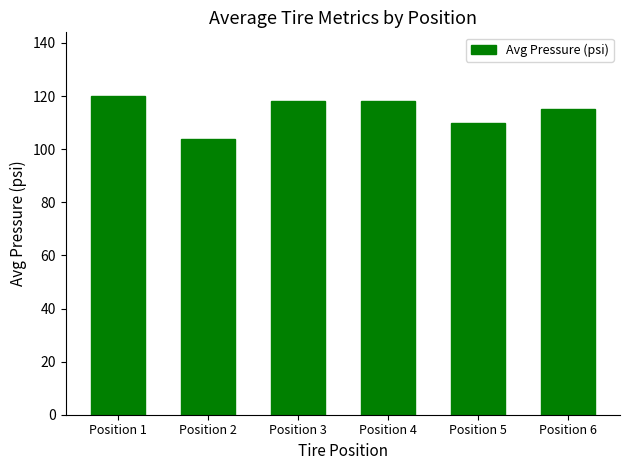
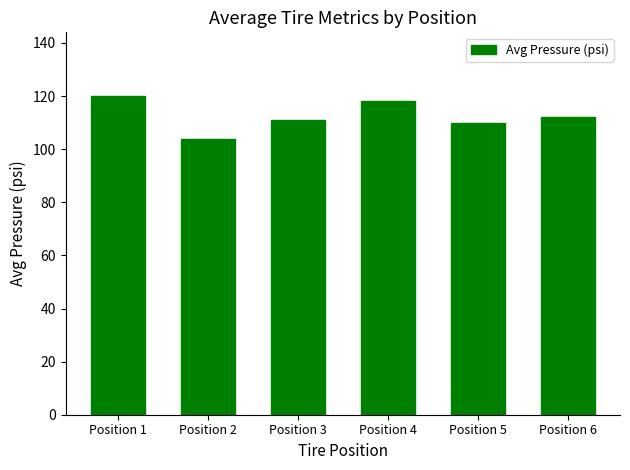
Position 3: 118 -> 111
Position 6: 115 -> 112
